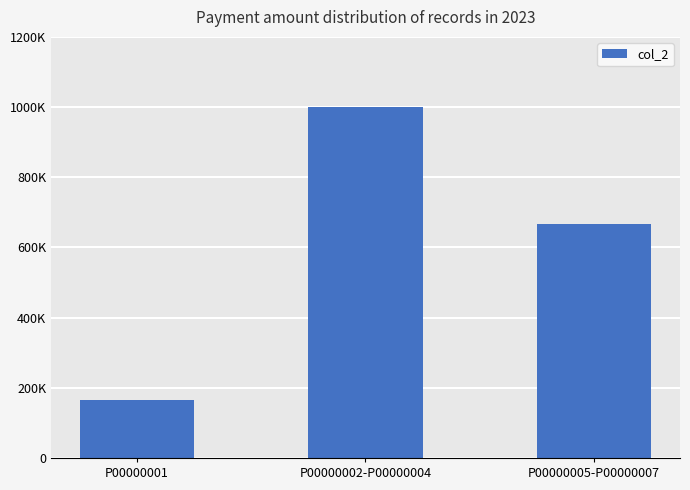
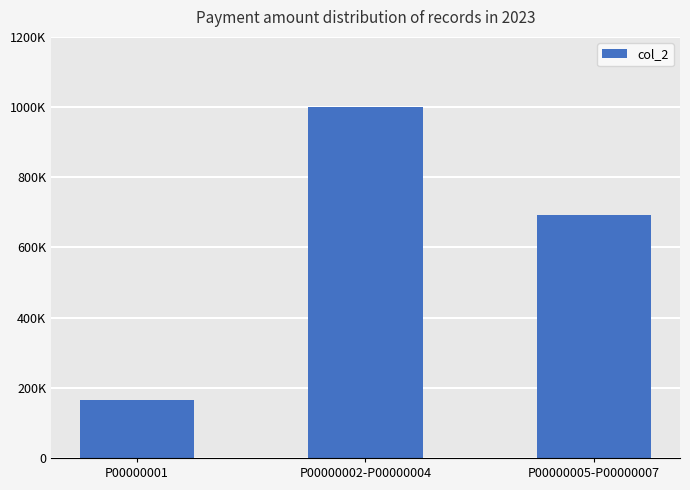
P00000005-P00000007: 670000 -> 690000
